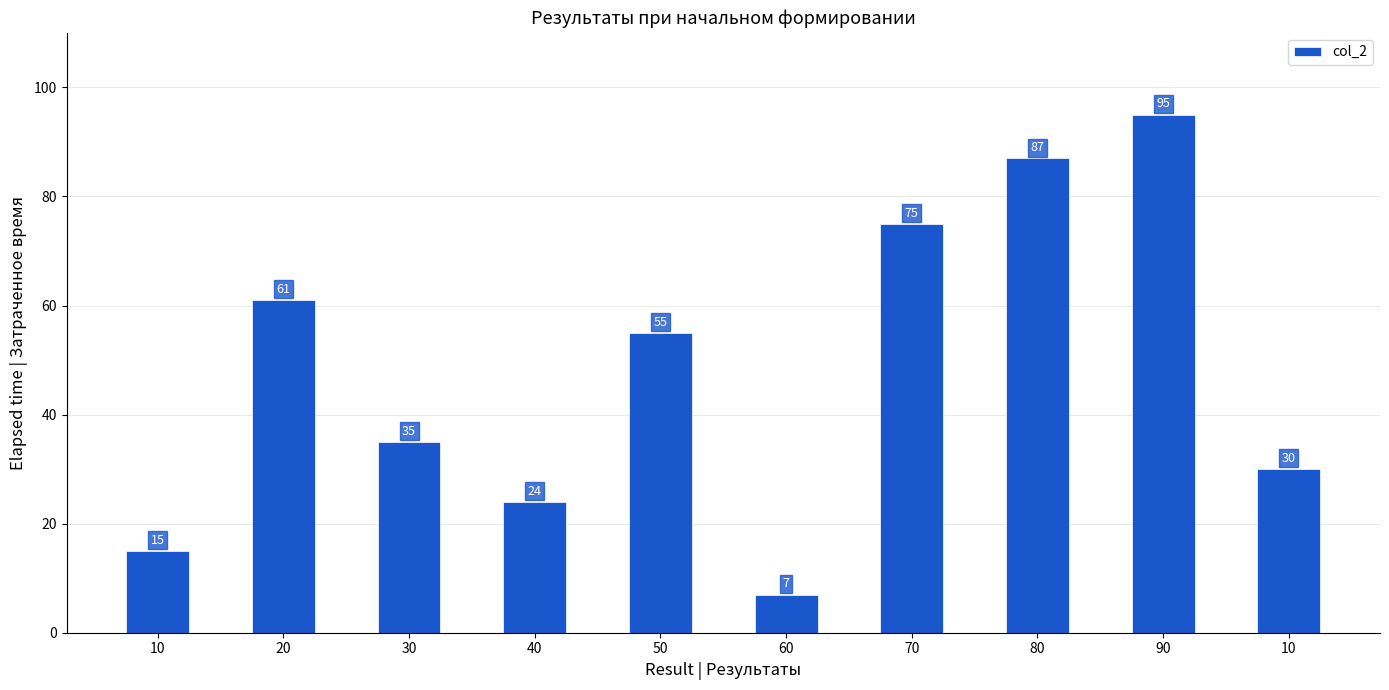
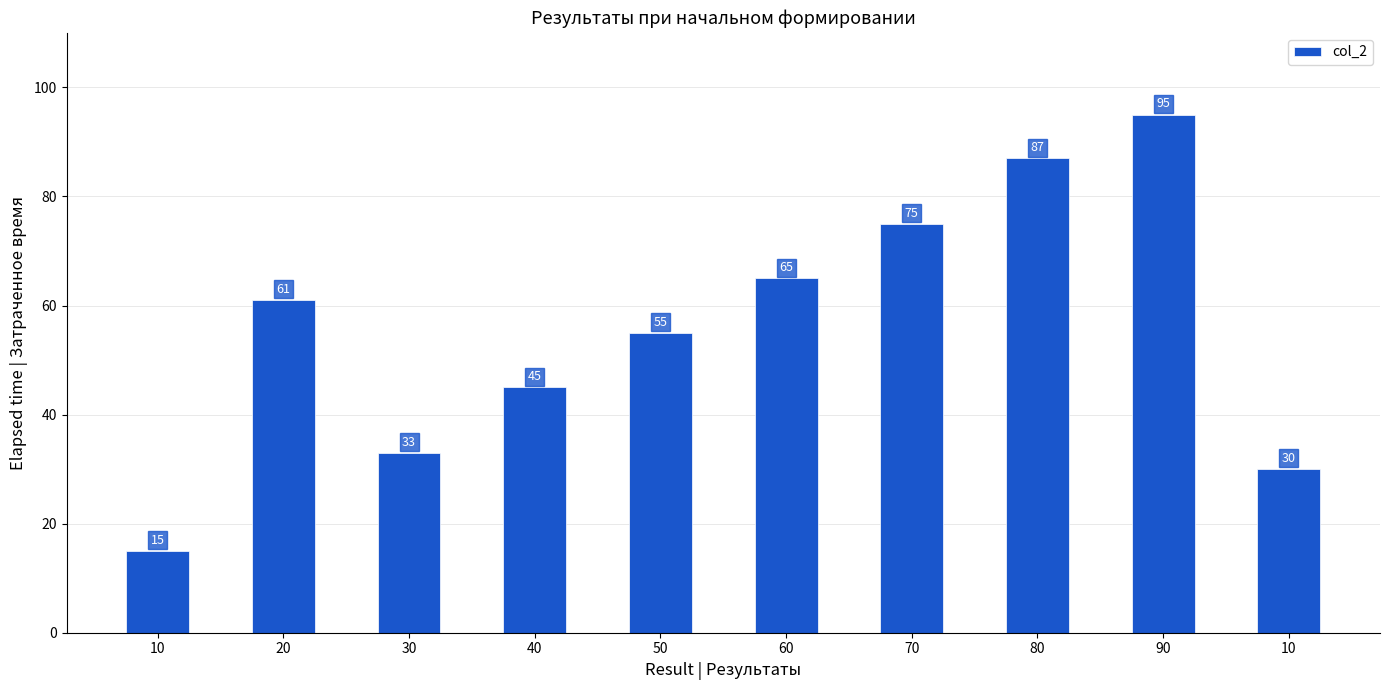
30: 35 -> 33
40: 24 -> 45
60: 7 -> 65
